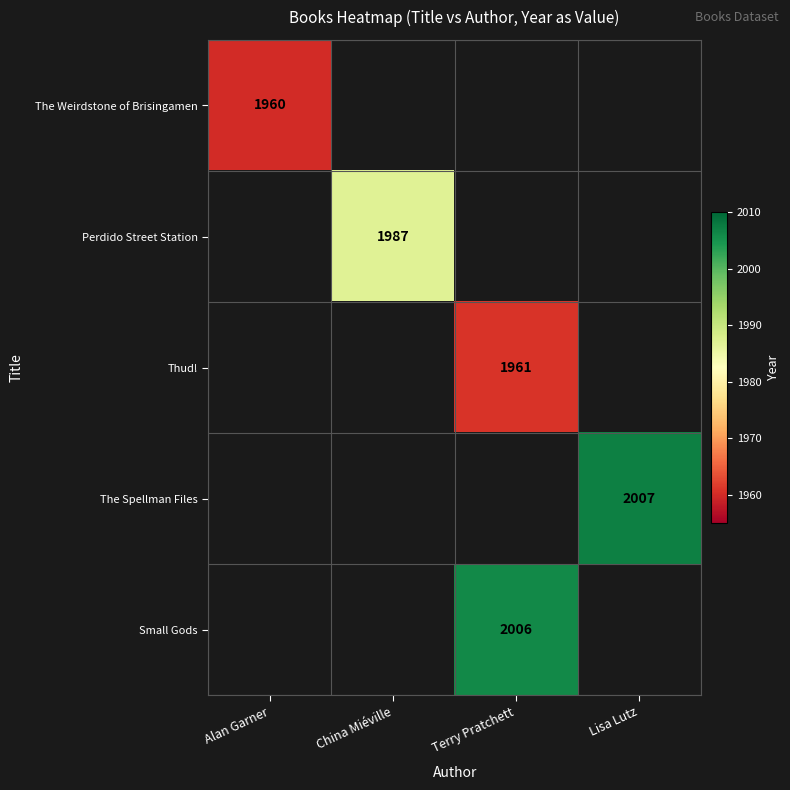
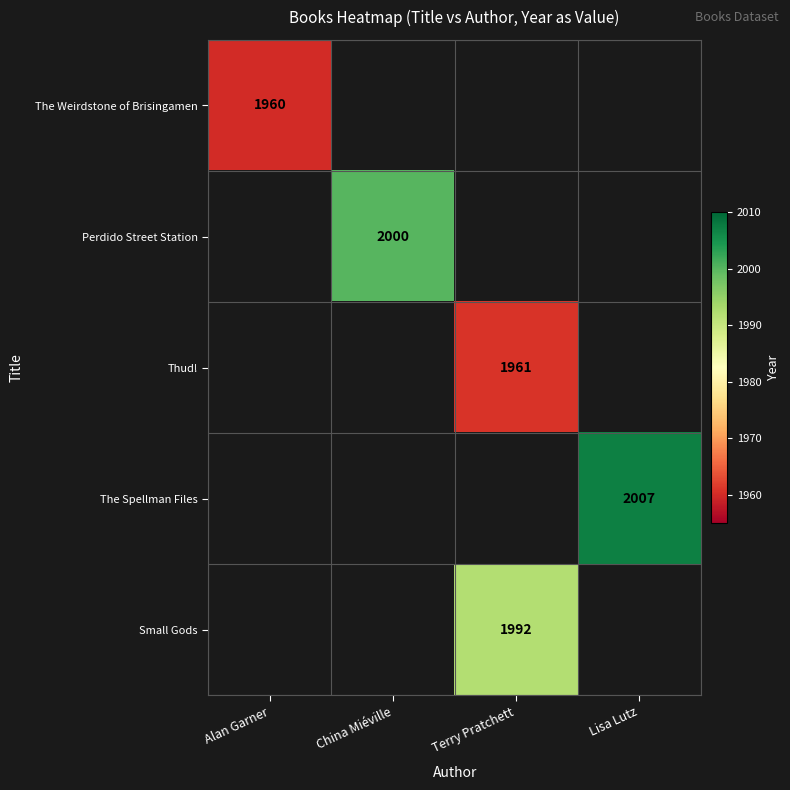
Perdido Street Station, China Miéville: 1987 -> 2000
Small Gods, Terry Pratchett: 2006 -> 1992
